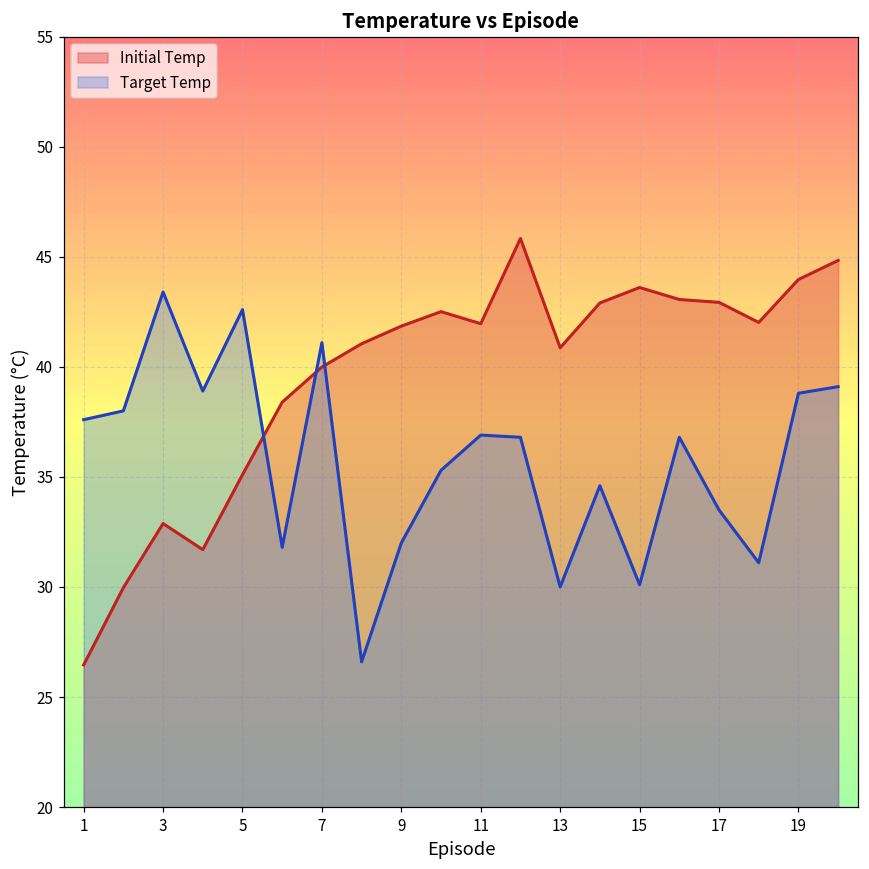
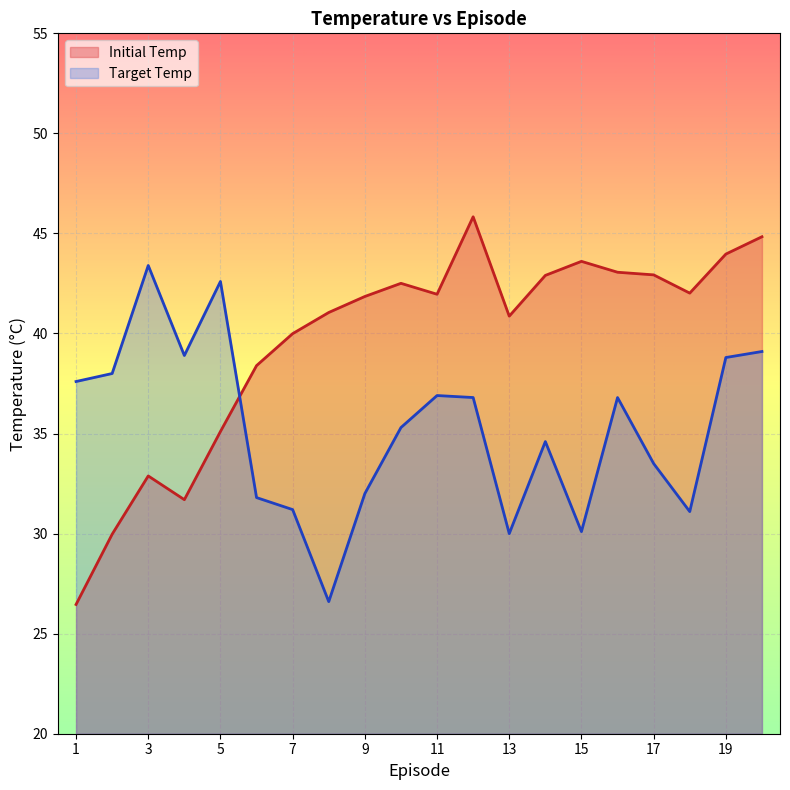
Target Temp, 7: 41.1 -> 31.2
